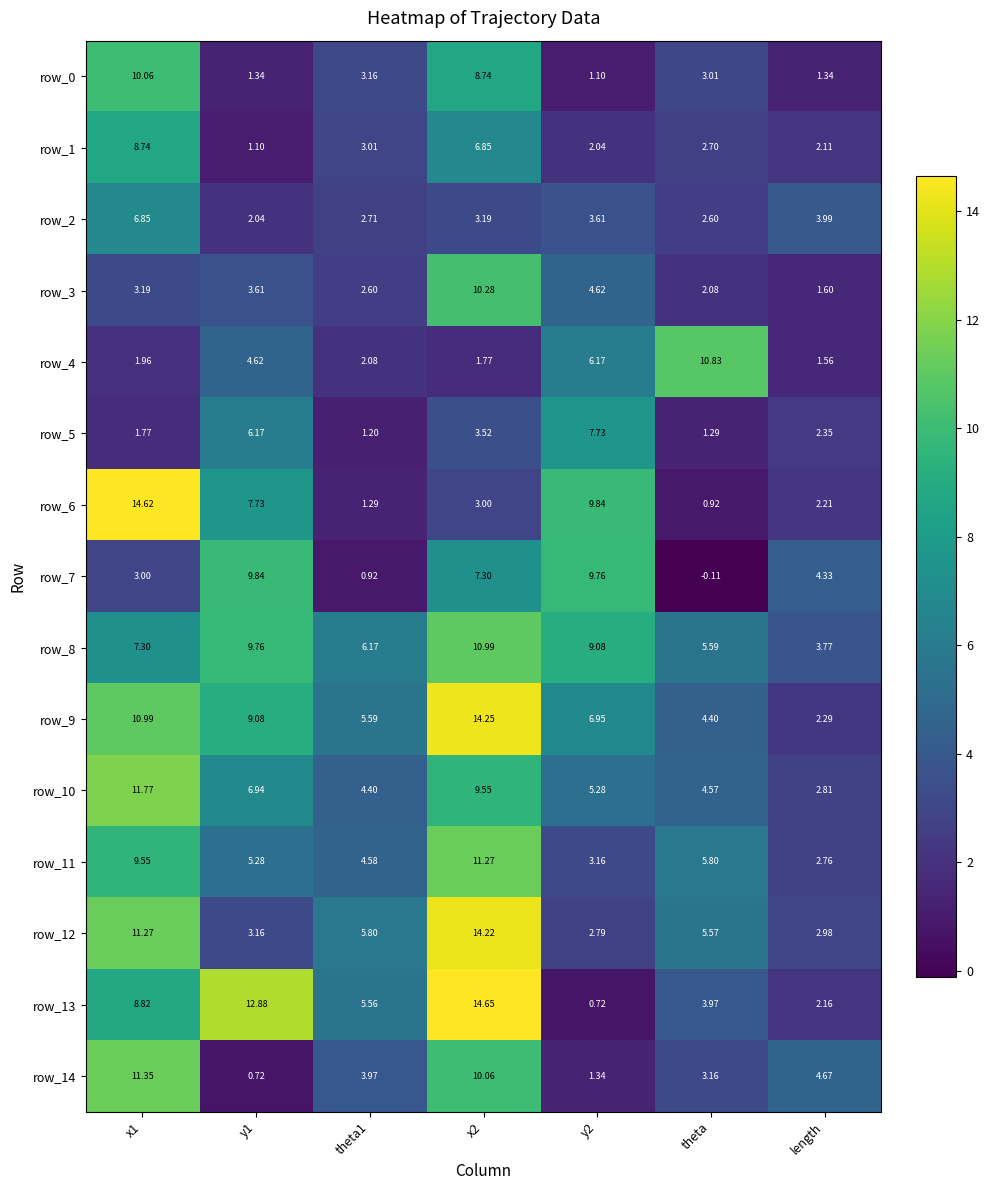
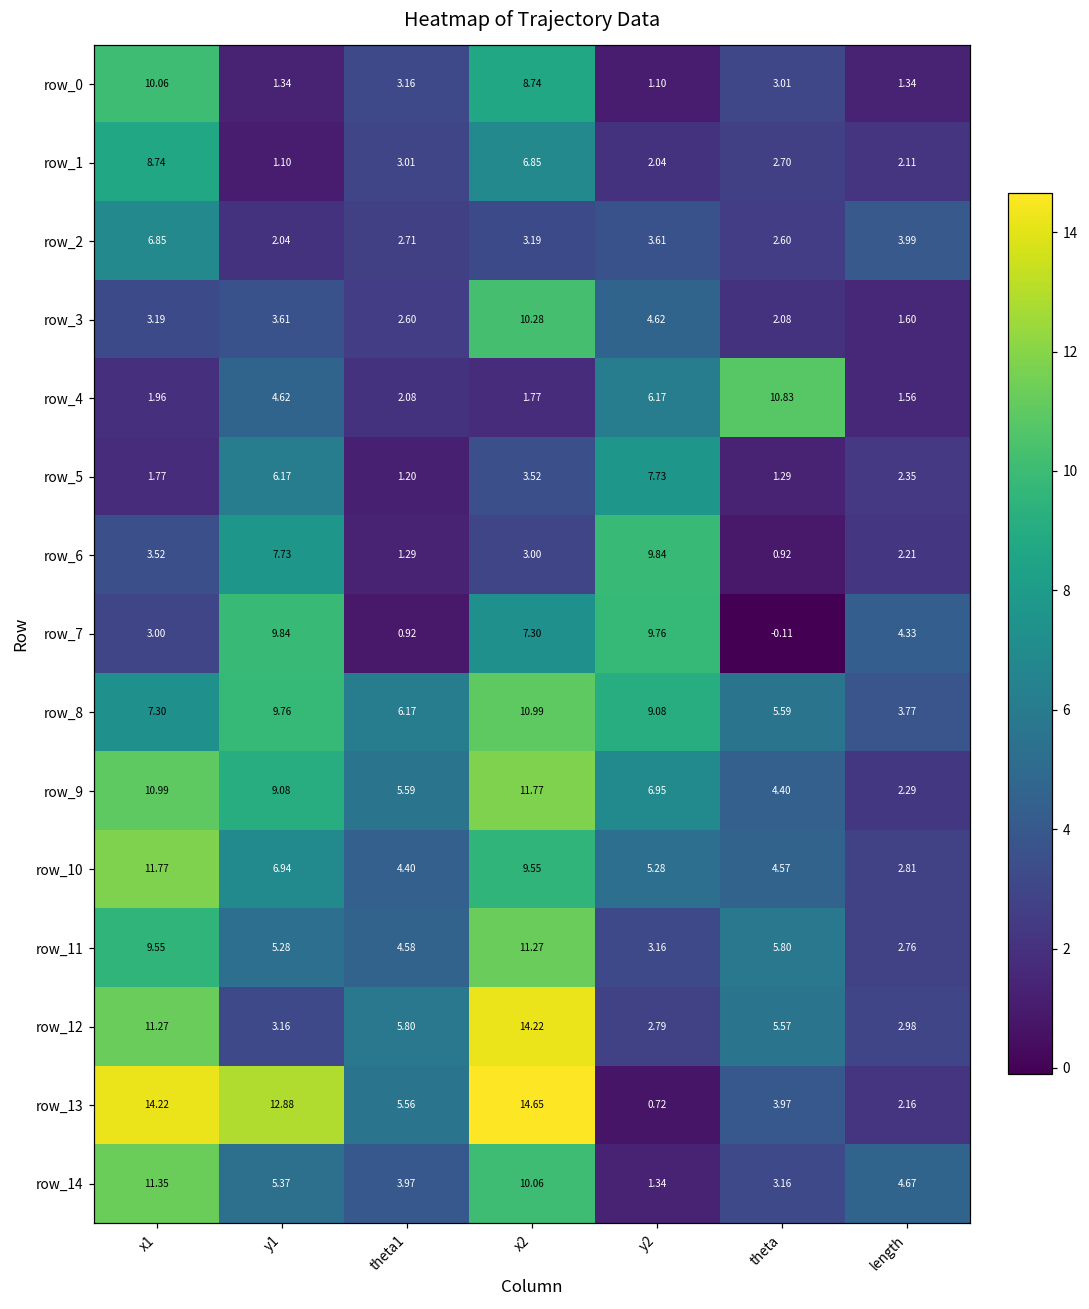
row_6, x1: 14.62 -> 3.52
row_9, x2: 14.25 -> 11.77
row_13, x1: 8.82 -> 14.22
row_14, y1: 0.72 -> 5.37
